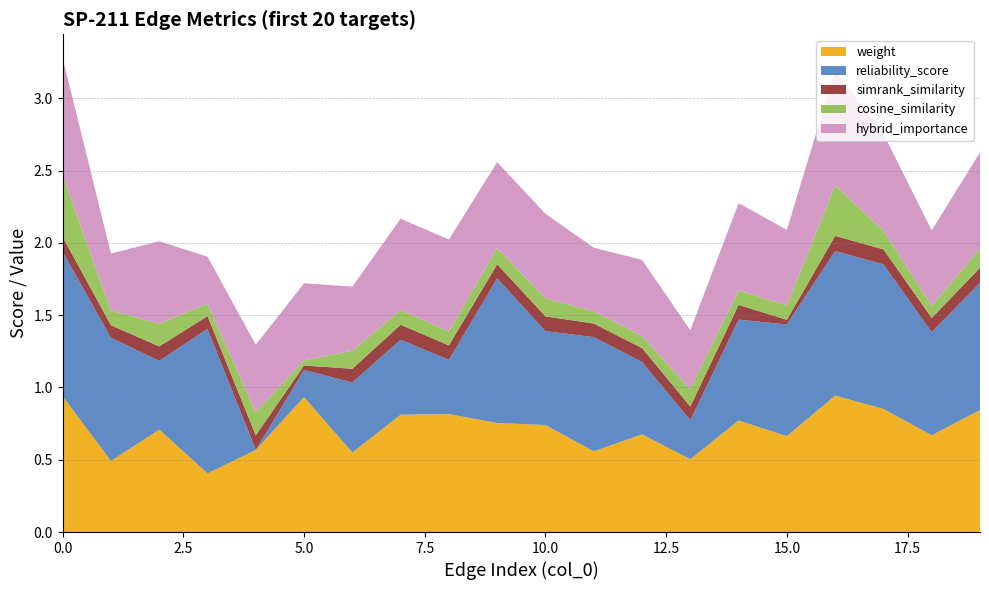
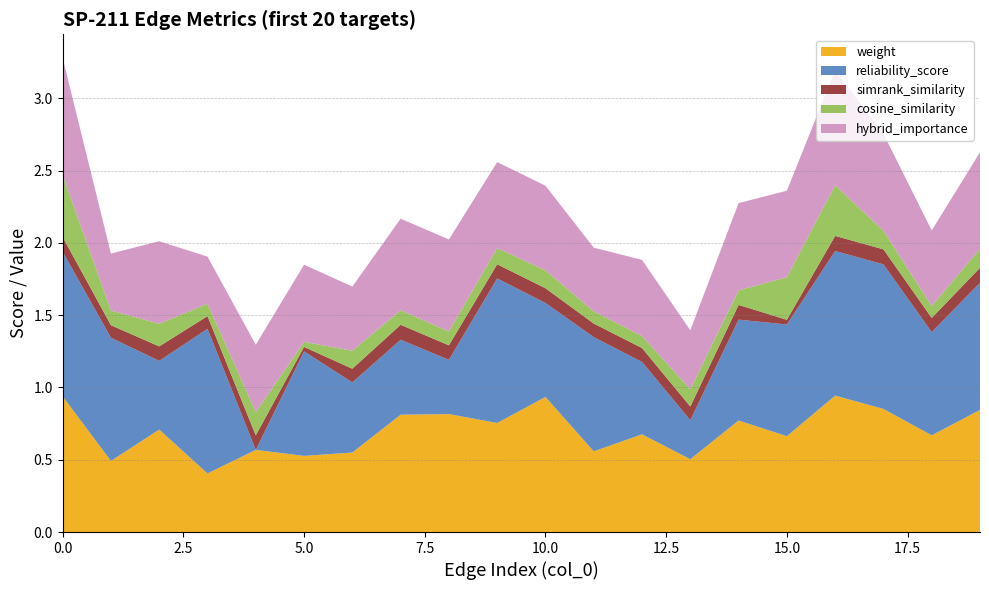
weight, 5.0: 0.93 -> 0.53
reliability_score, 5.0: 0.19 -> 0.72
weight, 10.0: 0.74 -> 0.93
cosine_similarity, 15.0: 0.10 -> 0.29
hybrid_importance, 15.0: 0.52 -> 0.60
